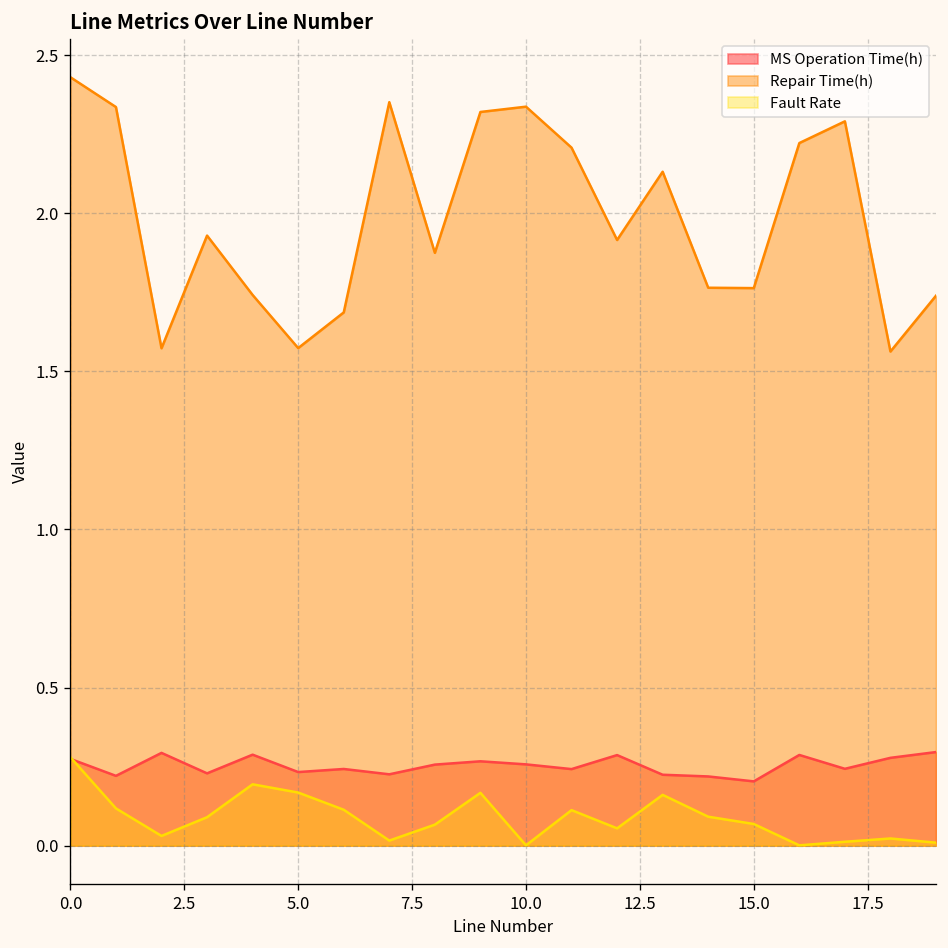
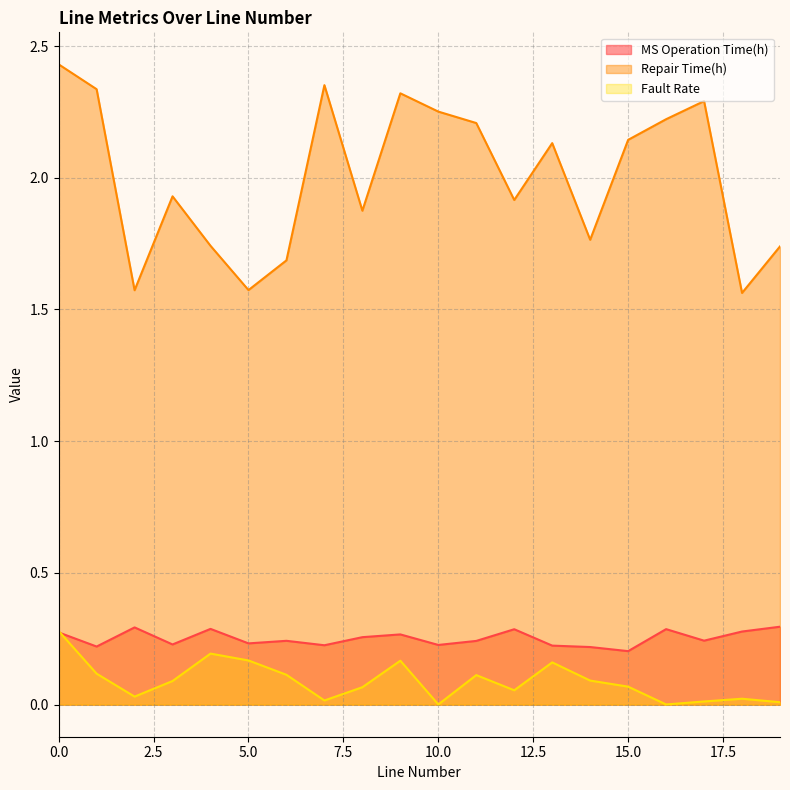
MS Operation Time(h), 10.0: 0.26 -> 0.23
Repair Time(h), 10.0: 2.34 -> 2.25
Repair Time(h), 15.0: 1.76 -> 2.14
